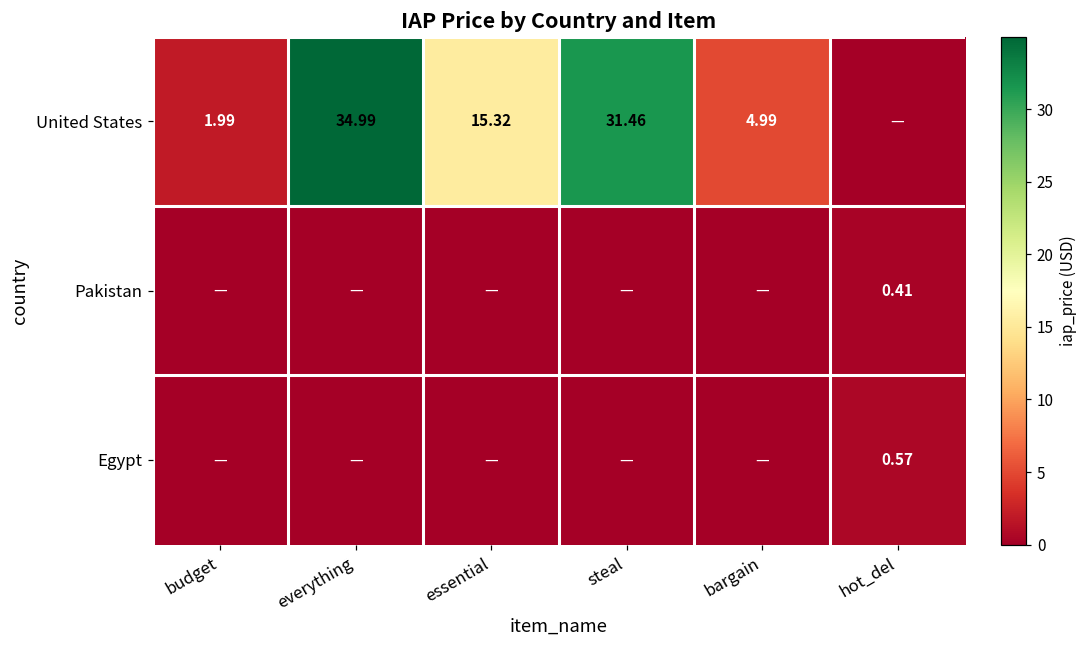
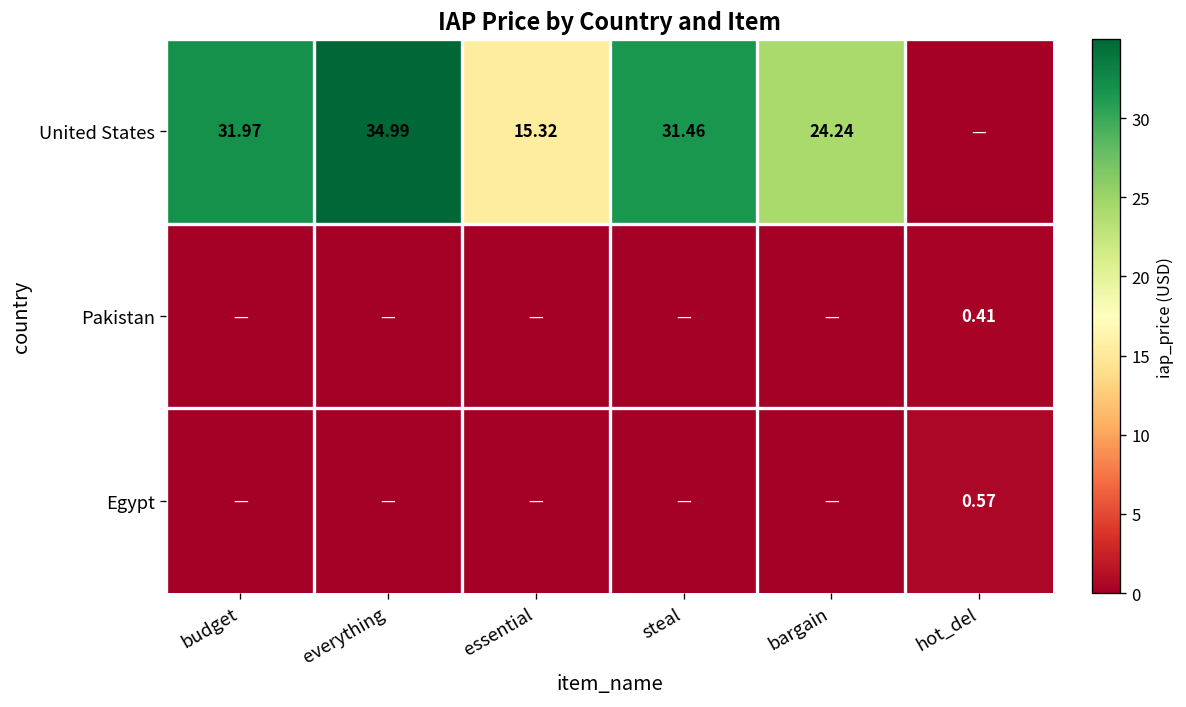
United States, budget: 1.99 -> 31.97
United States, bargain: 4.99 -> 24.24
